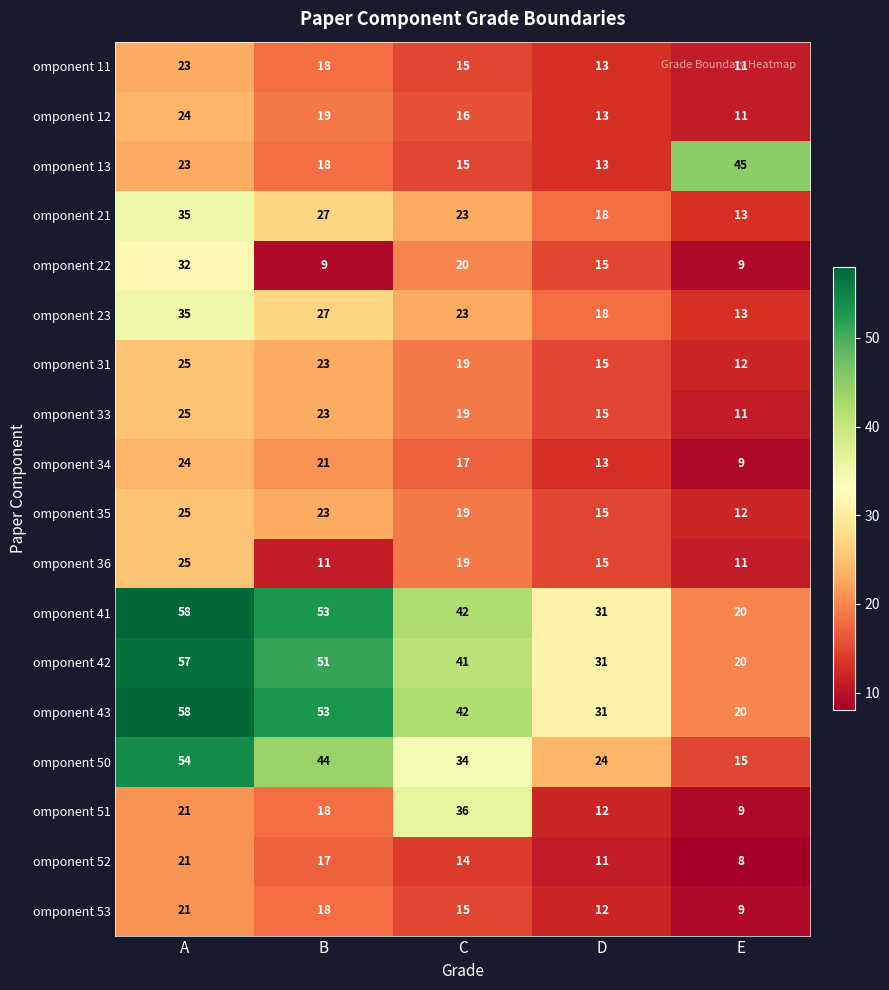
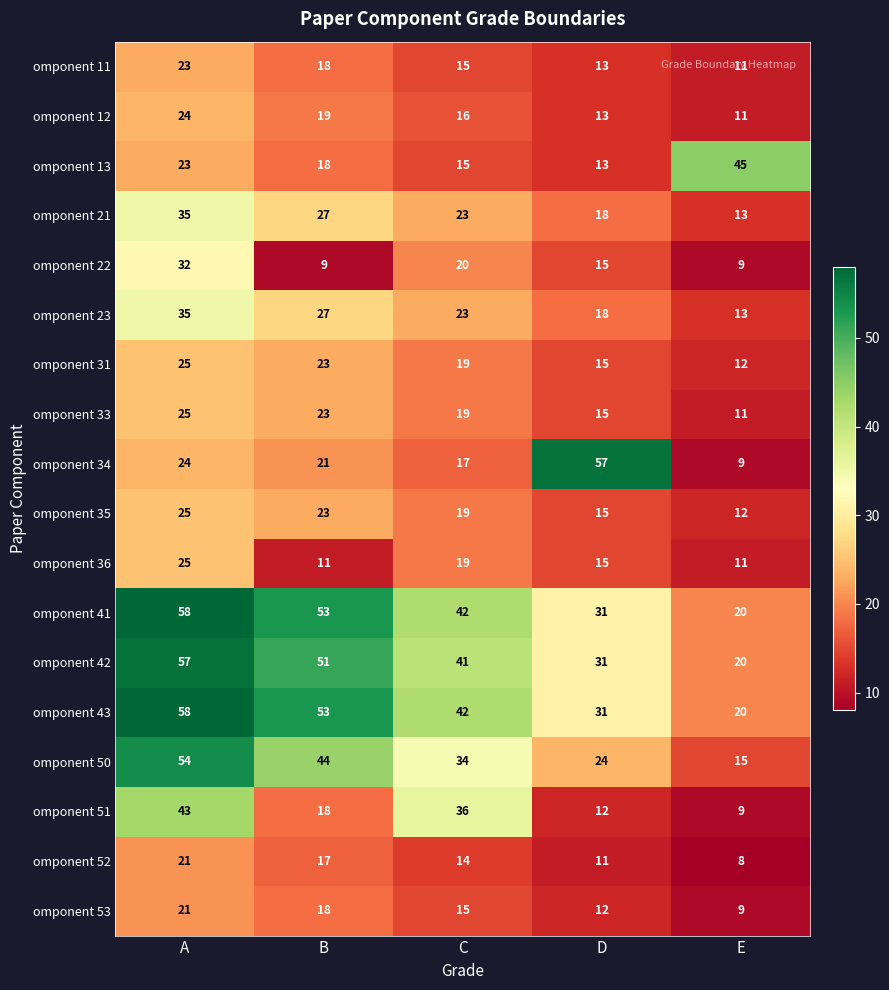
omponent 34, D: 13 -> 57
omponent 51, A: 21 -> 43
